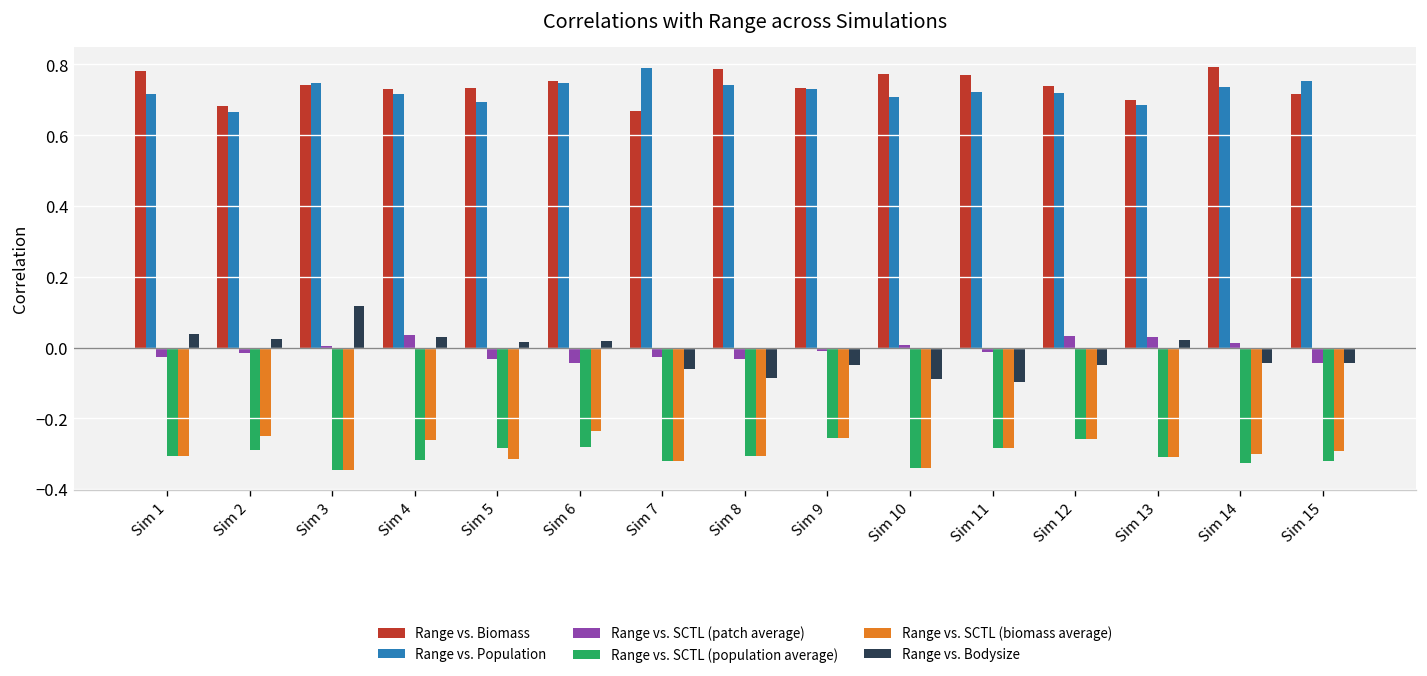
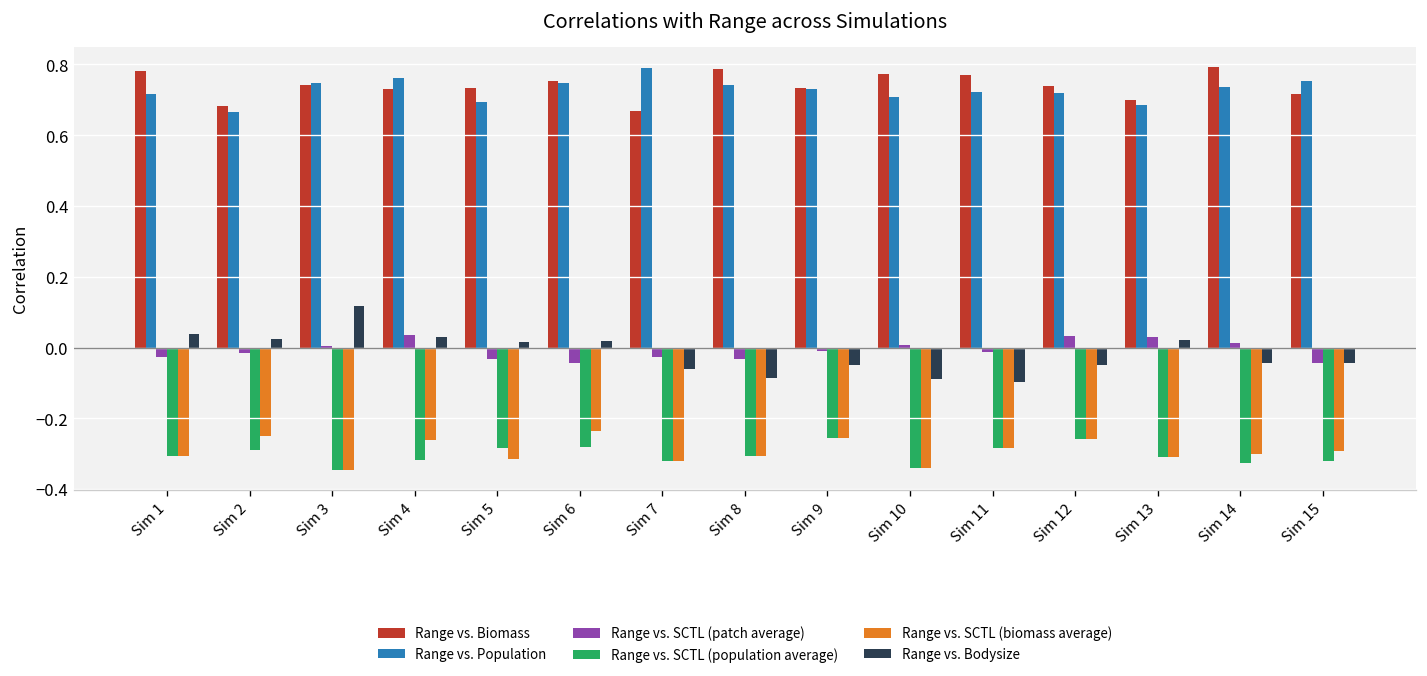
Range vs. Population, Sim 4: 0.72 -> 0.76
